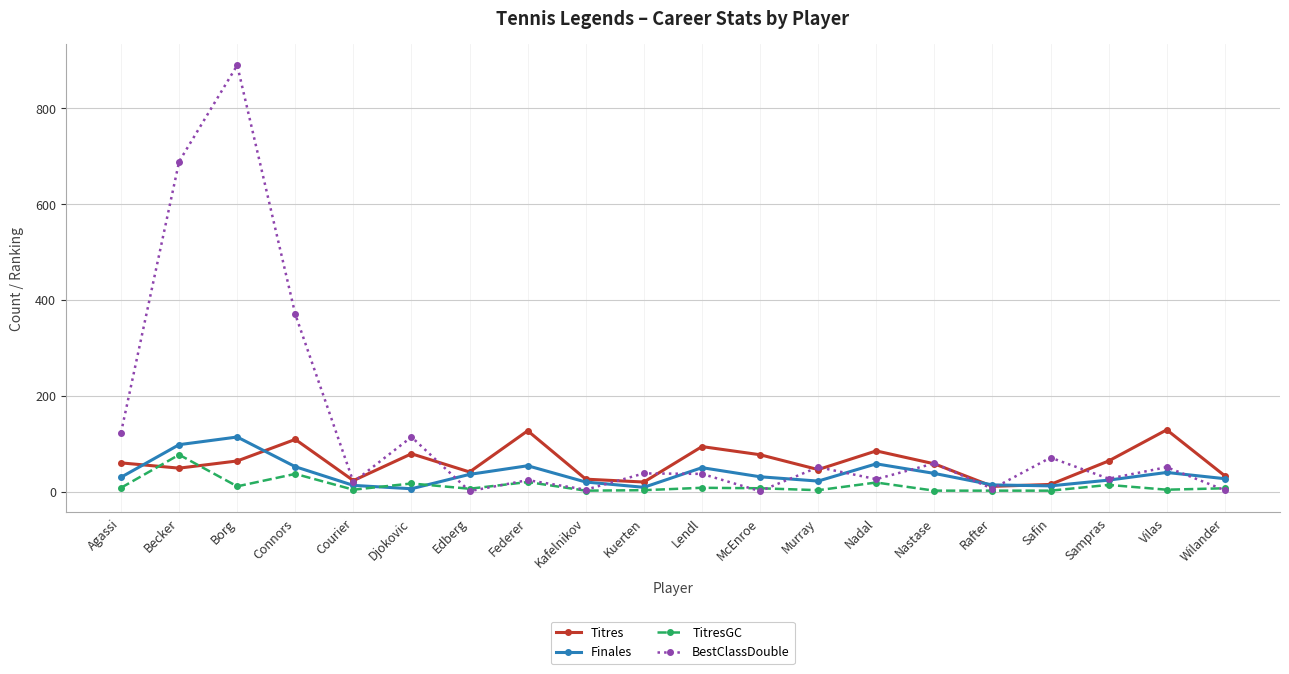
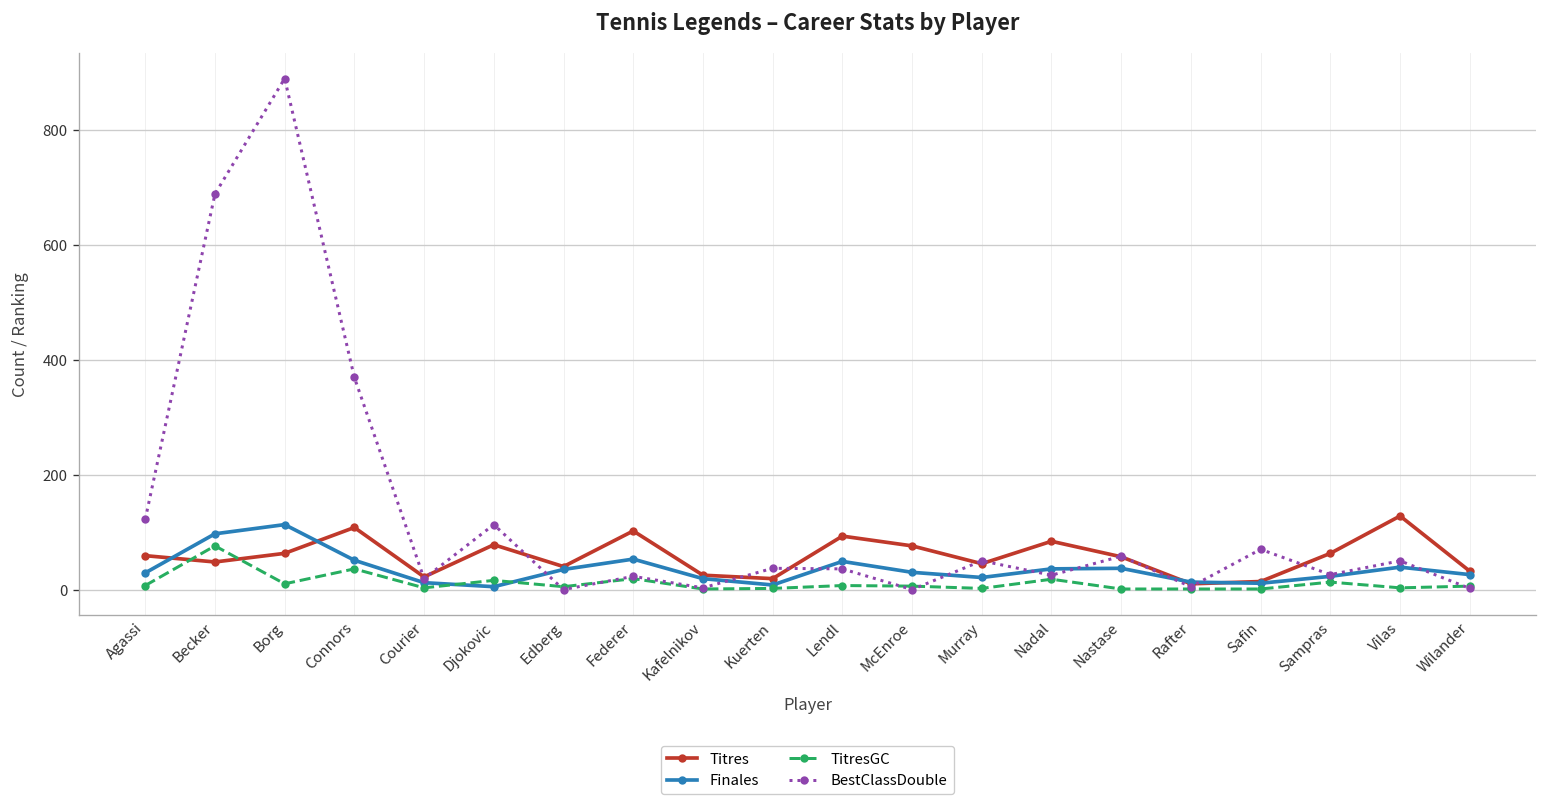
Titres, Federer: 130 -> 100
Finales, Nadal: 60 -> 40
